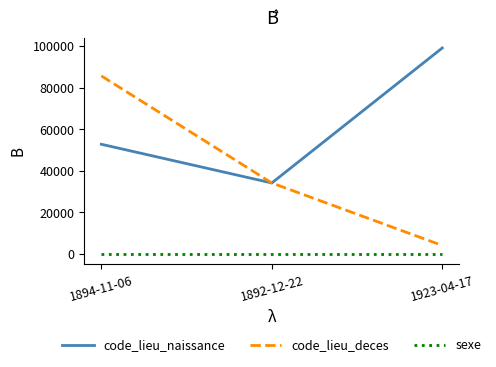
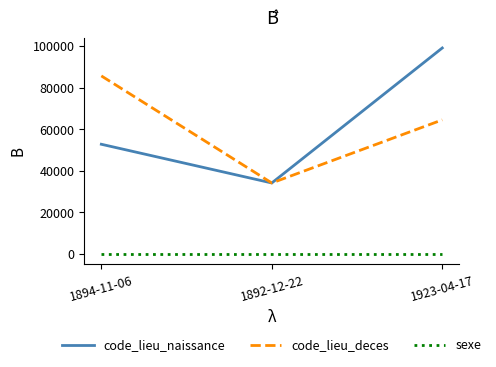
code_lieu_deces, 1923-04-17: 4000 -> 65000
